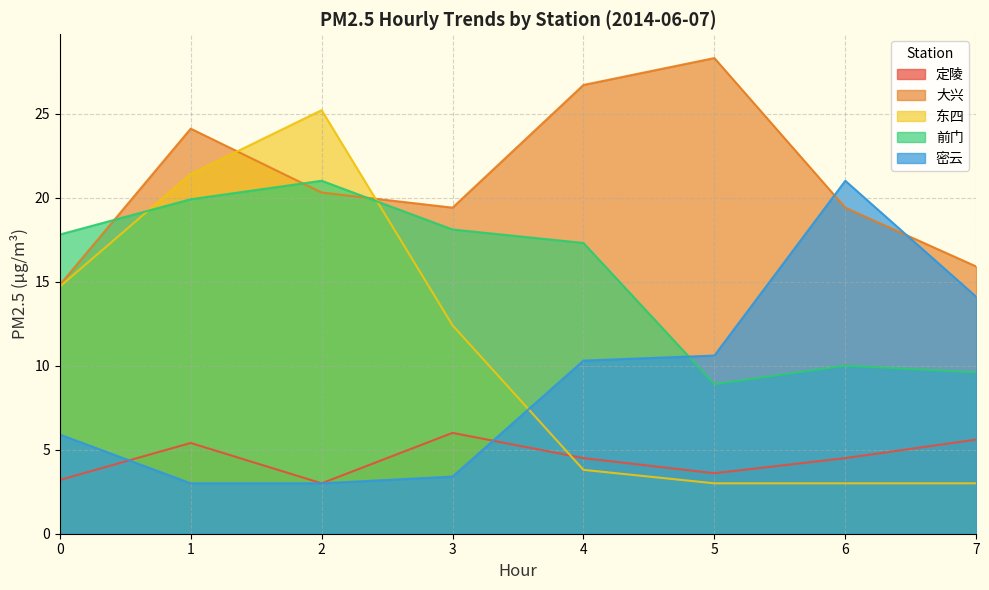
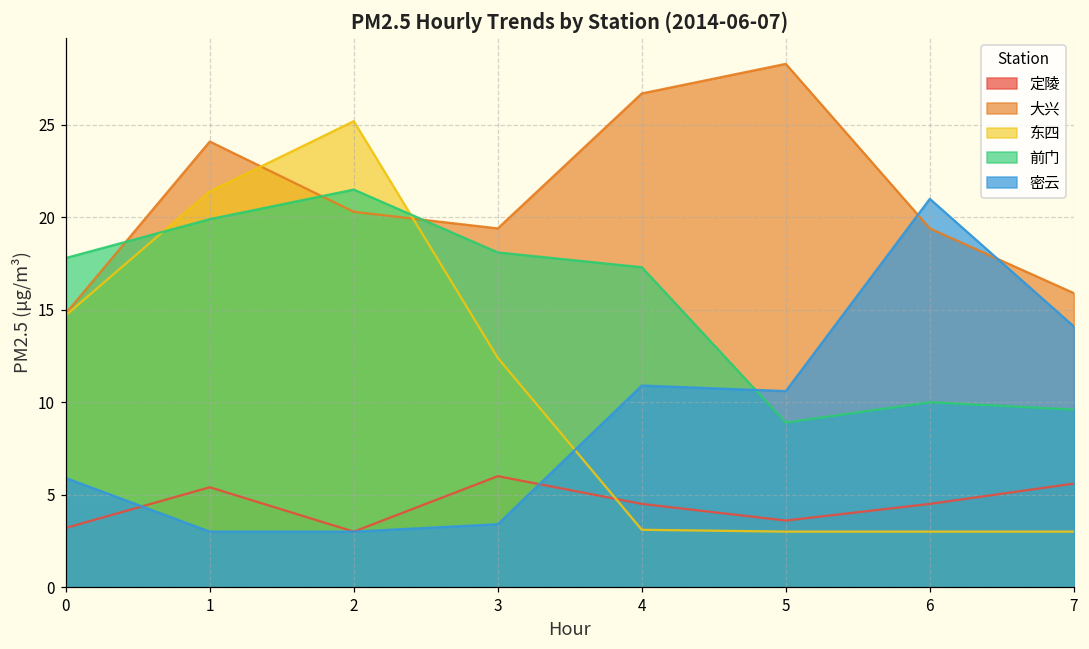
前门, 2: 21.0 -> 21.5
东四, 4: 3.8 -> 3.1
密云, 4: 10.3 -> 10.9
